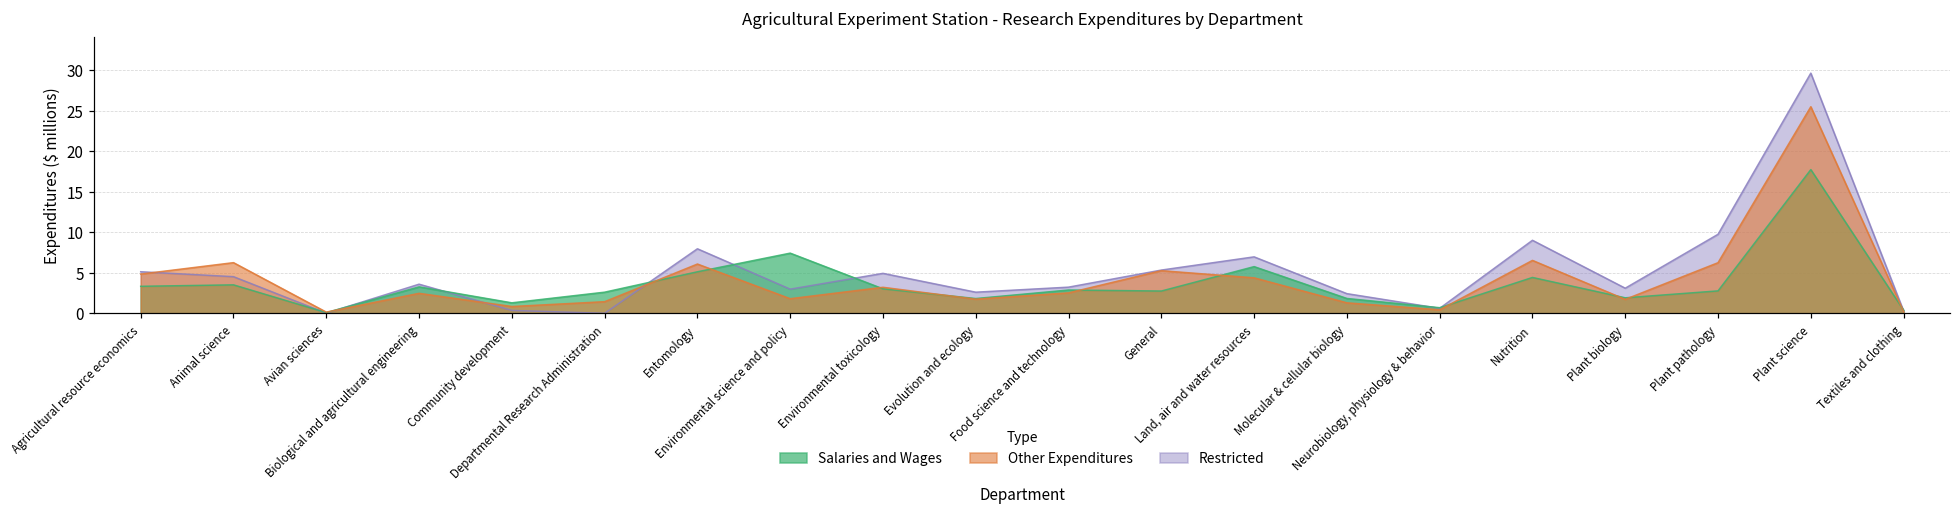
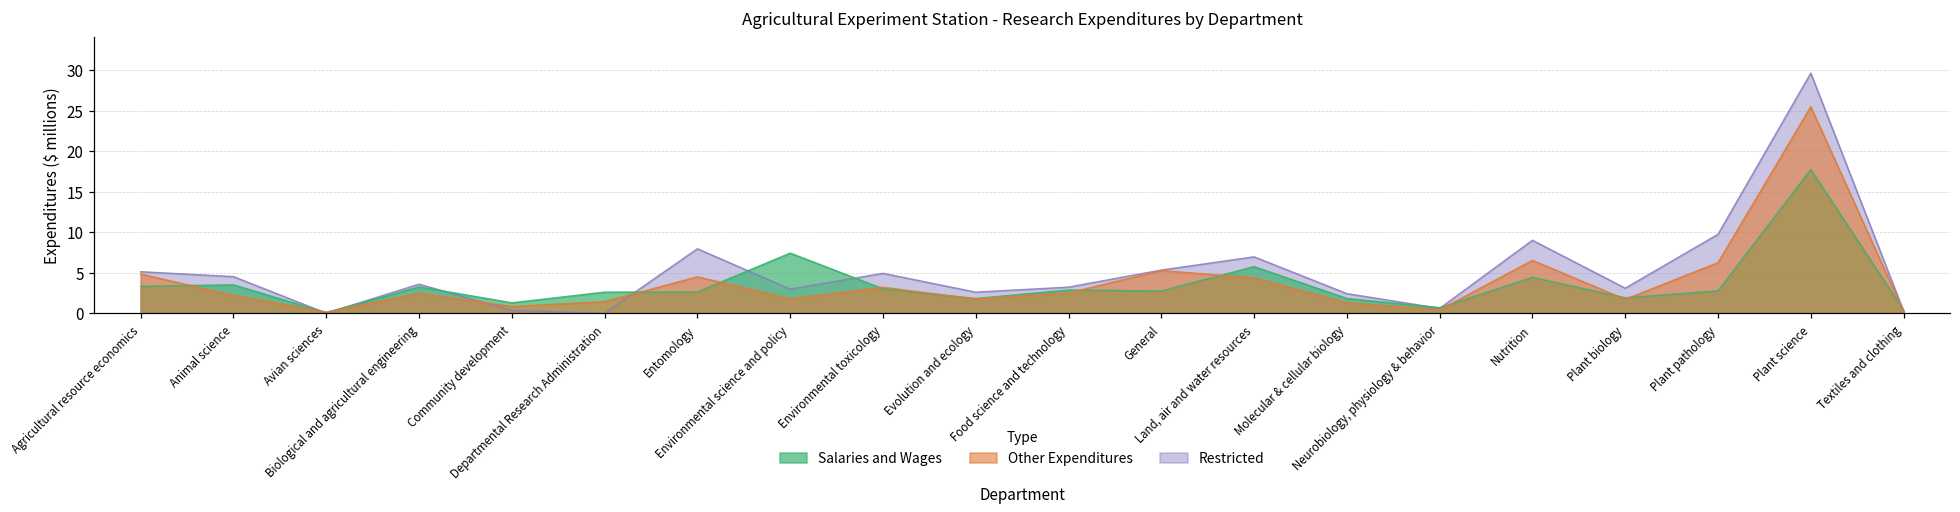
Other Expenditures, Animal science: 6 -> 2
Salaries and Wages, Entomology: 5 -> 3
Other Expenditures, Entomology: 6 -> 5
